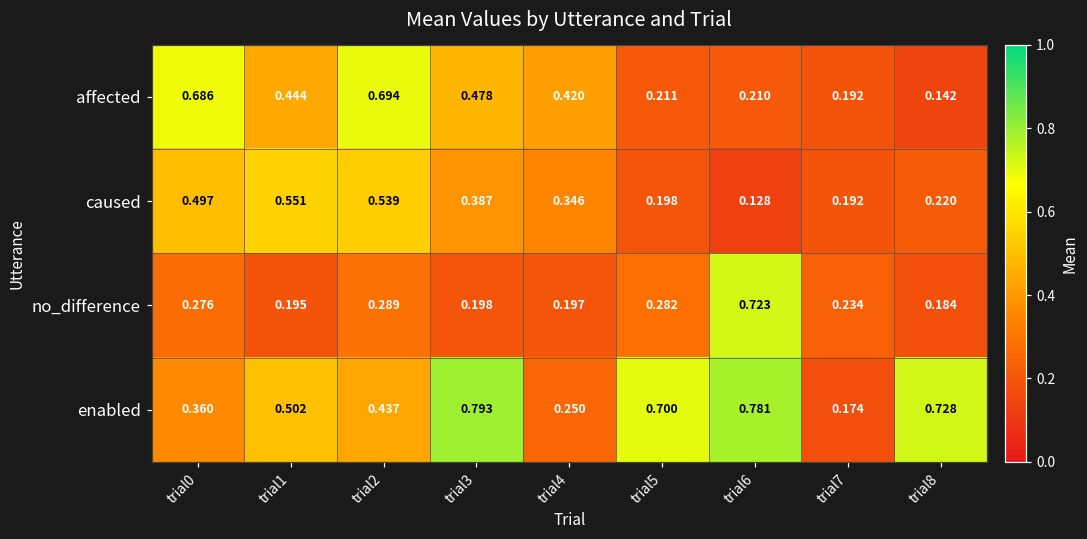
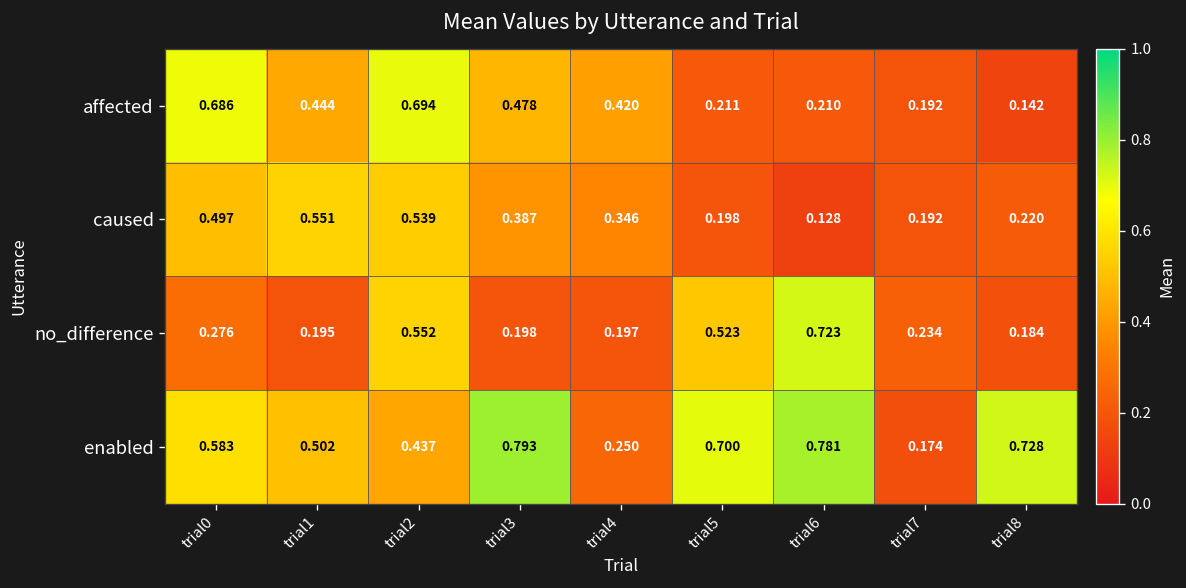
no_difference, trial2: 0.289 -> 0.552
no_difference, trial5: 0.282 -> 0.523
enabled, trial0: 0.360 -> 0.583
